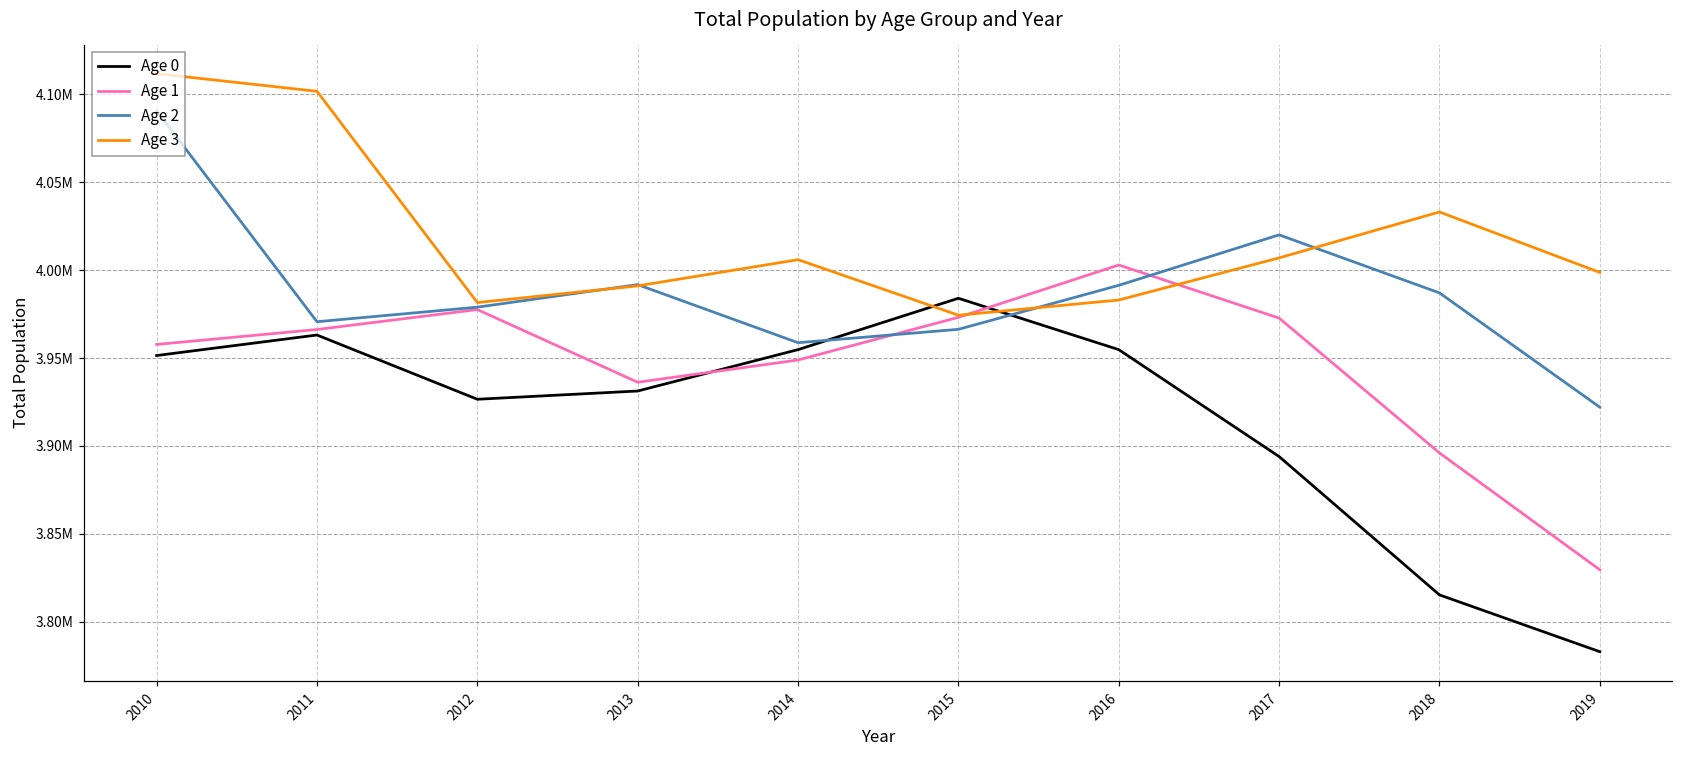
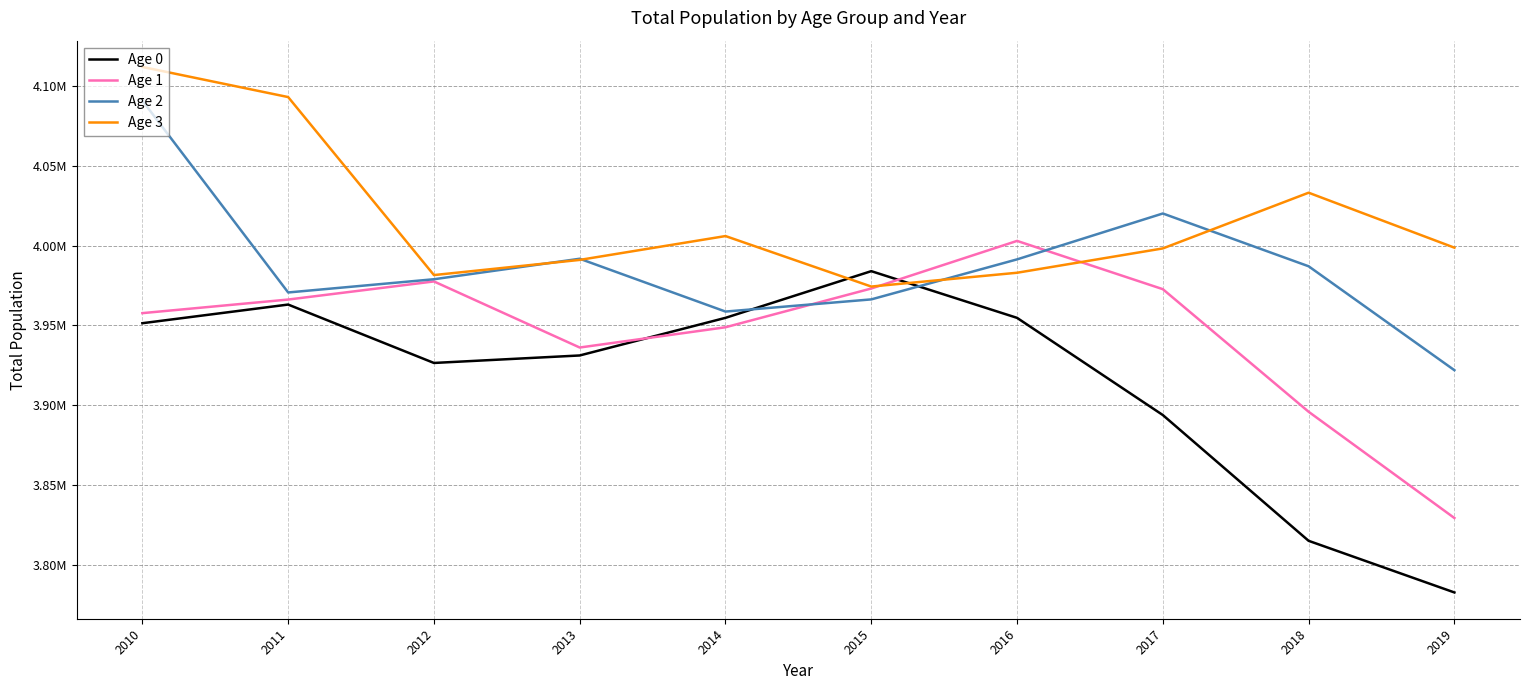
Age 3, 2011: 4102000 -> 4093000
Age 3, 2017: 4007000 -> 3998000
